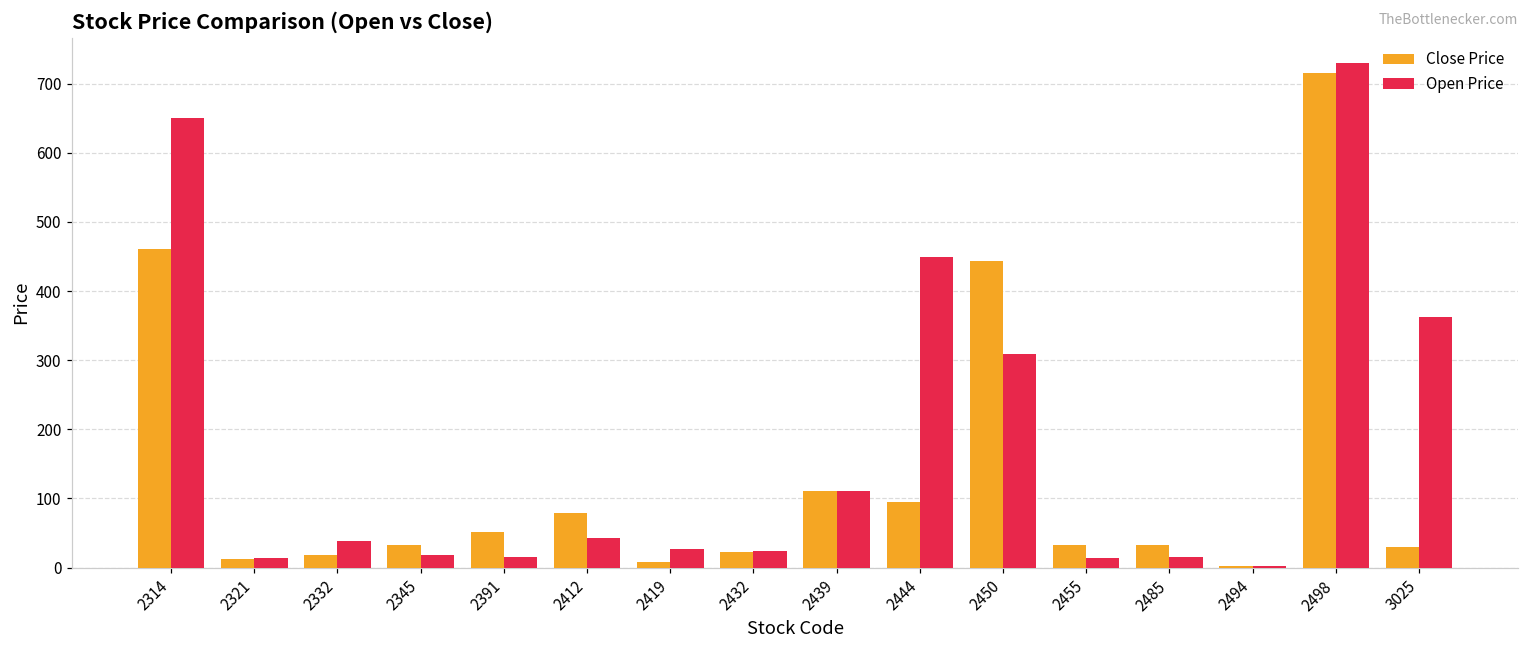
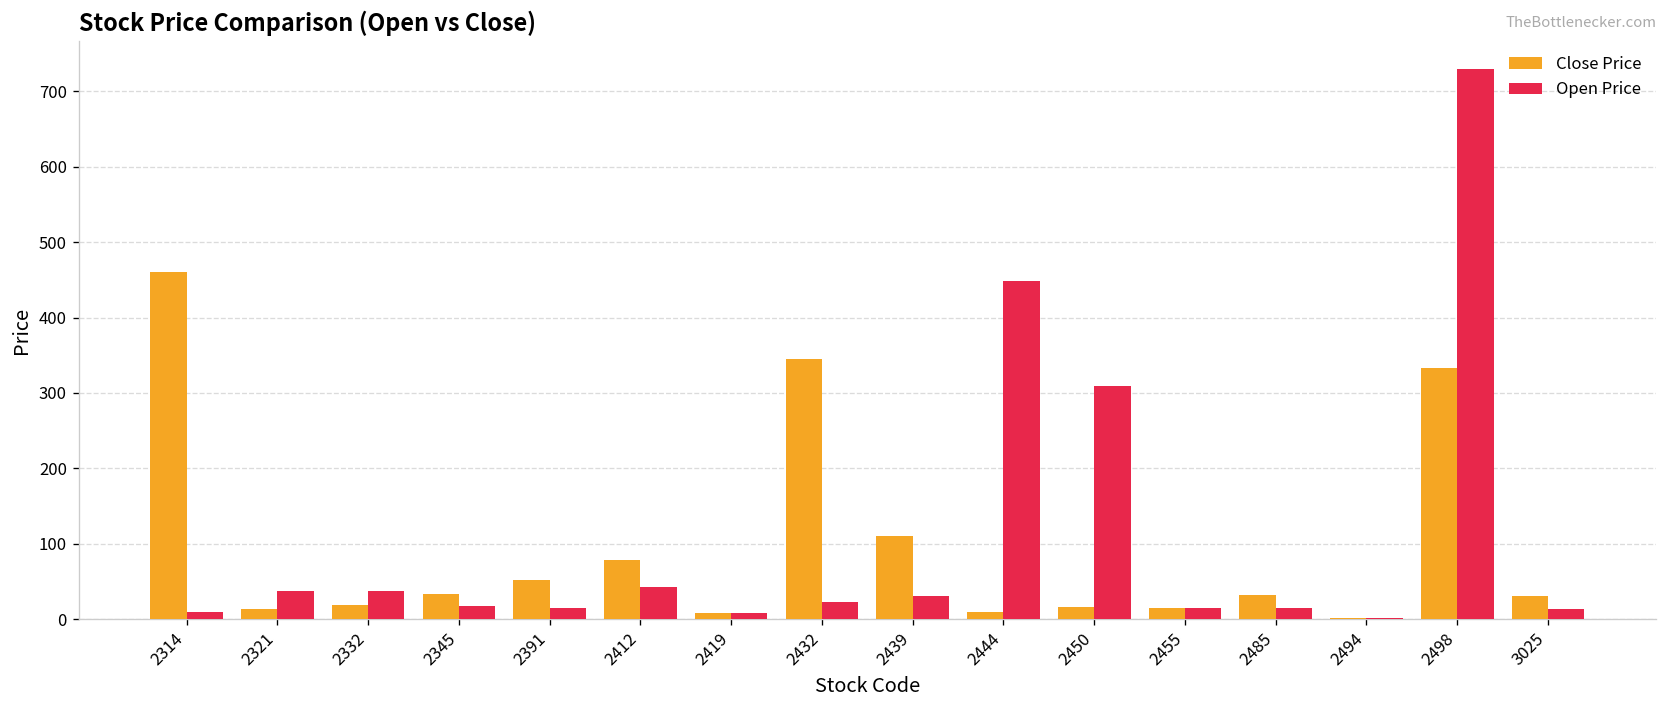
Open Price, 2314: 650 -> 10
Open Price, 2321: 10 -> 40
Open Price, 2419: 30 -> 10
Close Price, 2432: 20 -> 340
Open Price, 2439: 110 -> 30
Close Price, 2444: 90 -> 10
Close Price, 2450: 440 -> 20
Close Price, 2455: 30 -> 10
Close Price, 2498: 720 -> 330
Open Price, 3025: 360 -> 10
